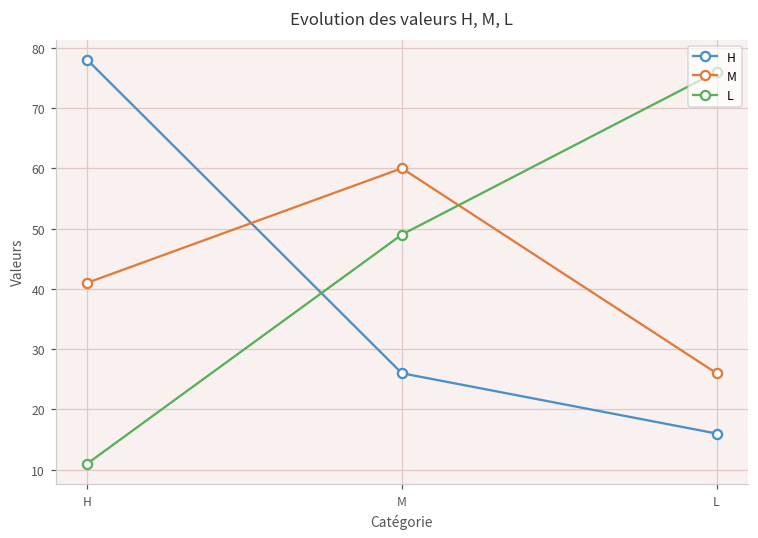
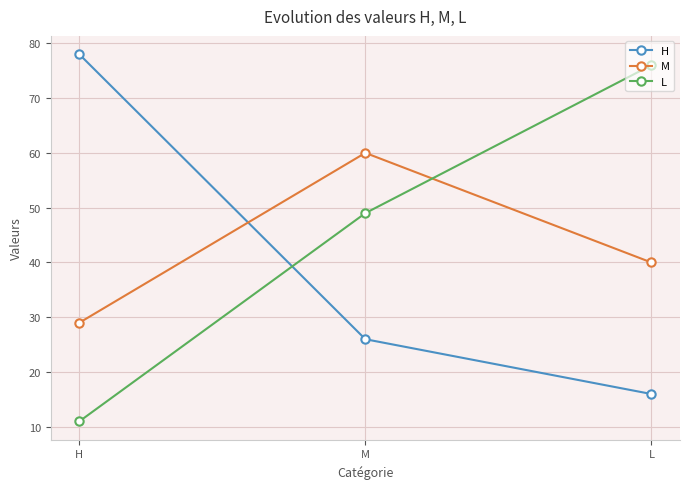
M, H: 41 -> 29
M, L: 26 -> 40
